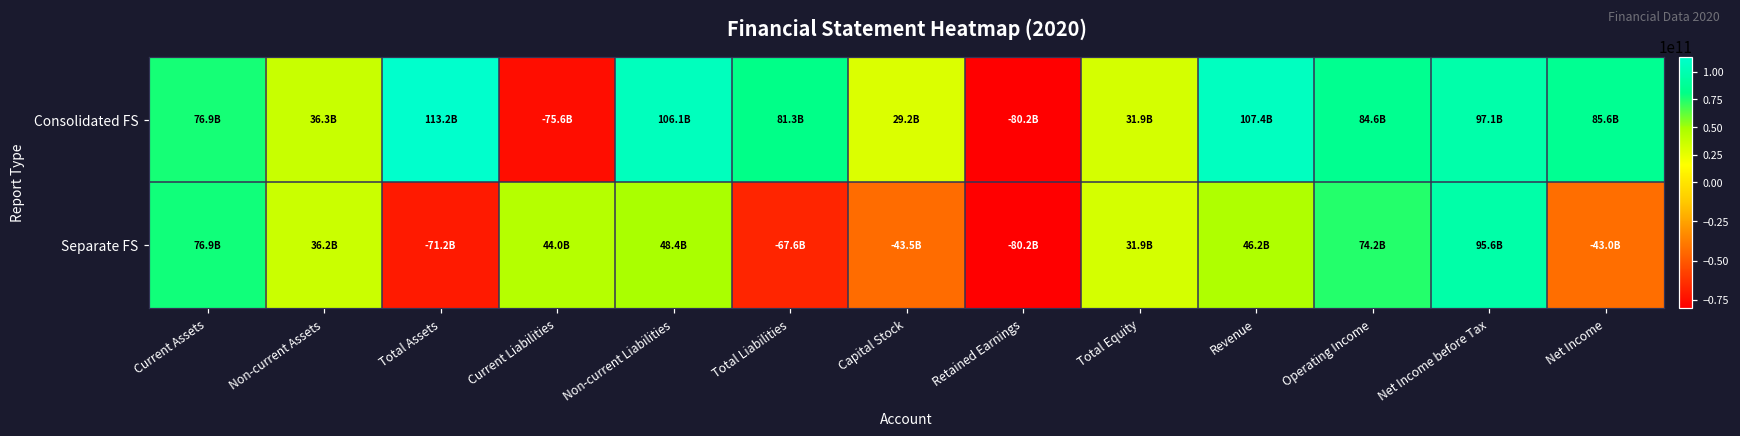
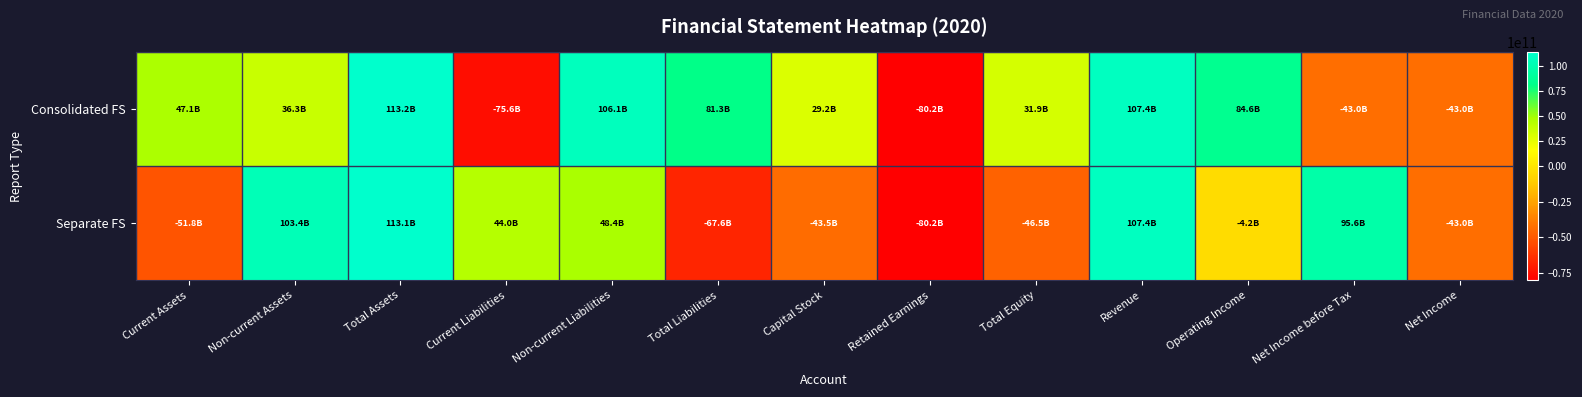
Consolidated FS, Current Assets: 76.9B -> 47.1B
Consolidated FS, Net Income before Tax: 97.1B -> -43.0B
Consolidated FS, Net Income: 85.6B -> -43.0B
Separate FS, Current Assets: 76.9B -> -51.8B
Separate FS, Non-current Assets: 36.2B -> 103.4B
Separate FS, Total Assets: -71.2B -> 113.1B
Separate FS, Total Equity: 31.9B -> -46.5B
Separate FS, Revenue: 46.2B -> 107.4B
Separate FS, Operating Income: 74.2B -> -4.2B
